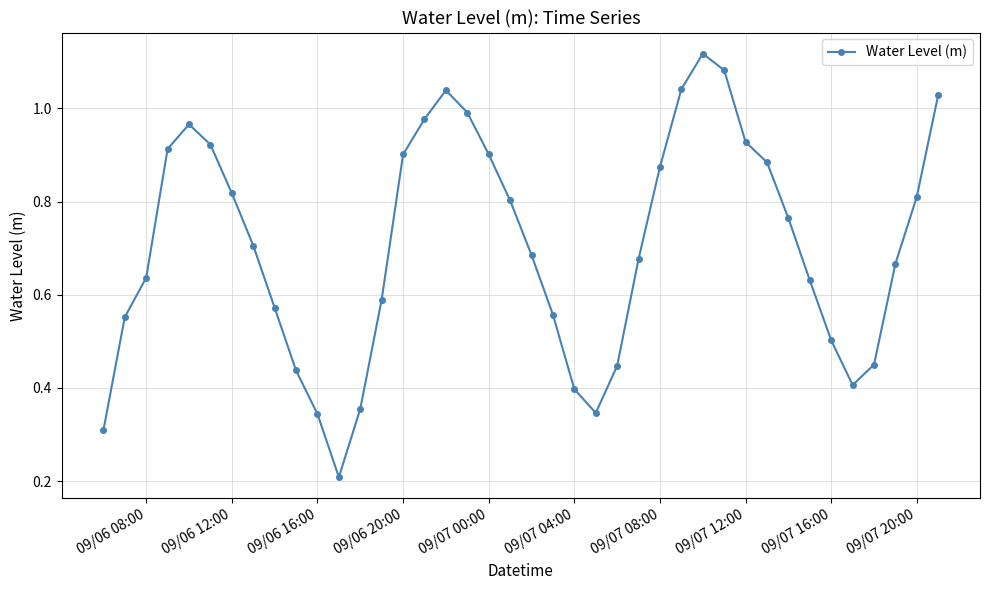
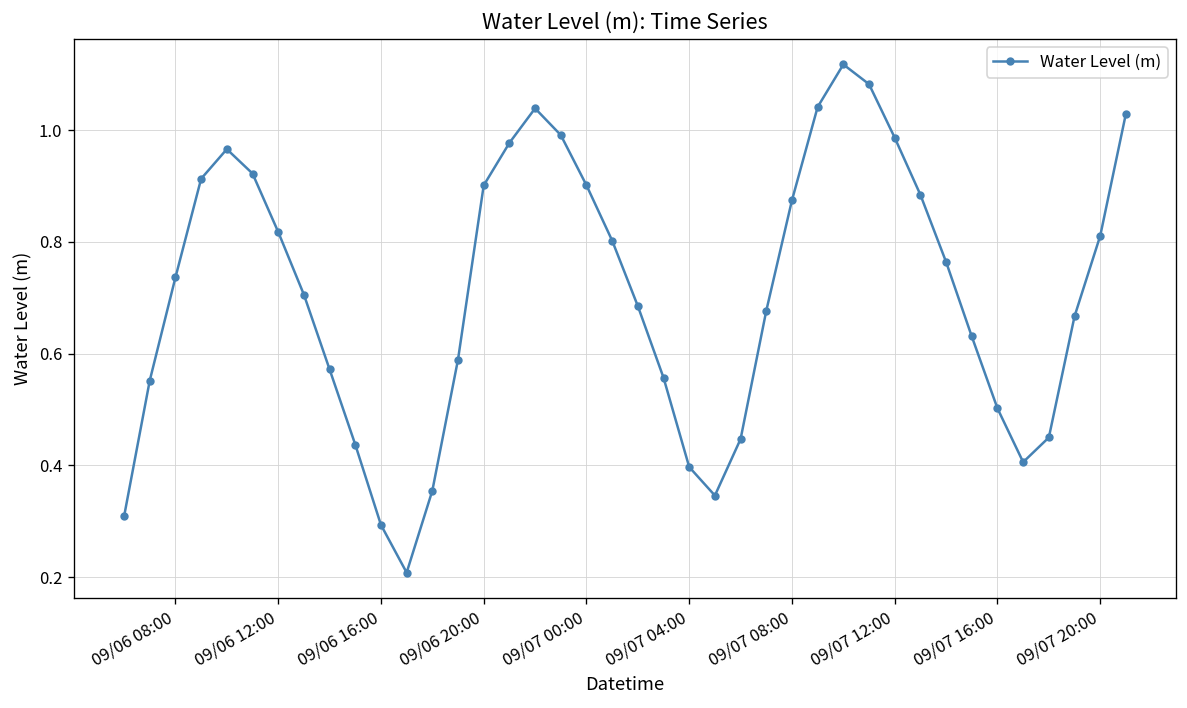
09/06 08:00: 0.64 -> 0.74
09/06 16:00: 0.34 -> 0.29
09/07 12:00: 0.93 -> 0.99
